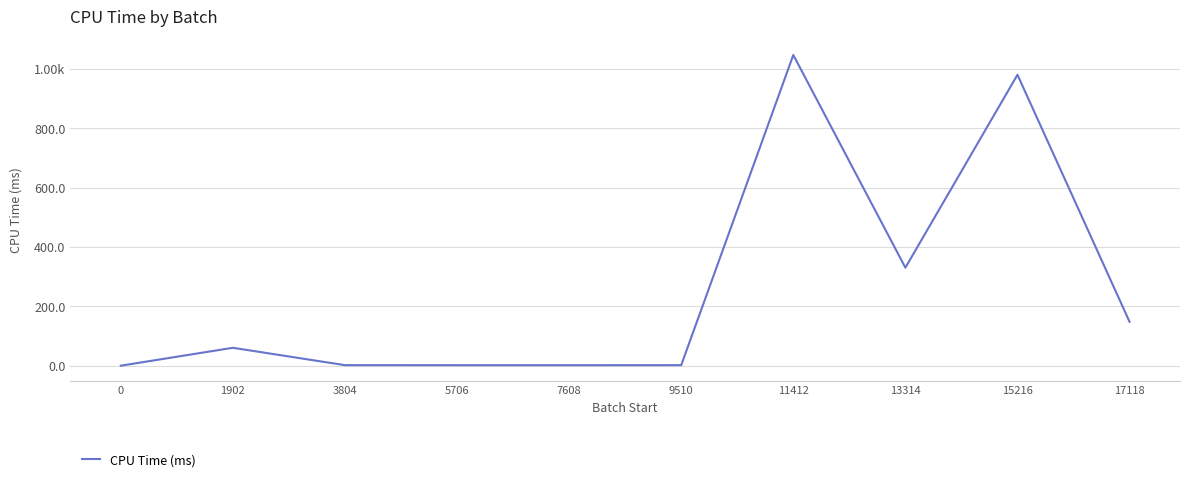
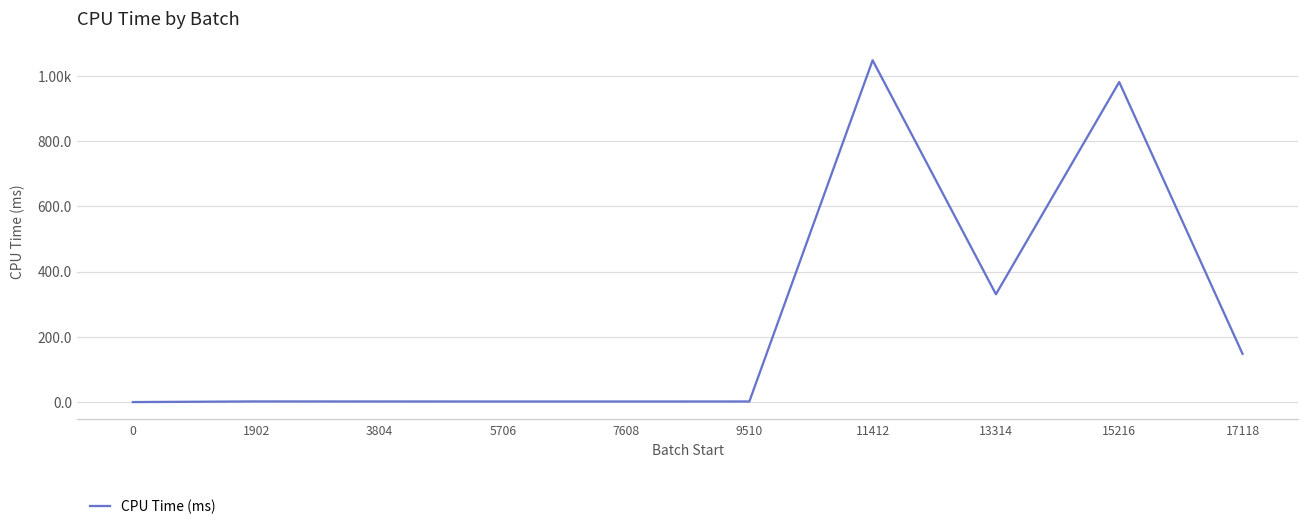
1902: 60 -> 0
